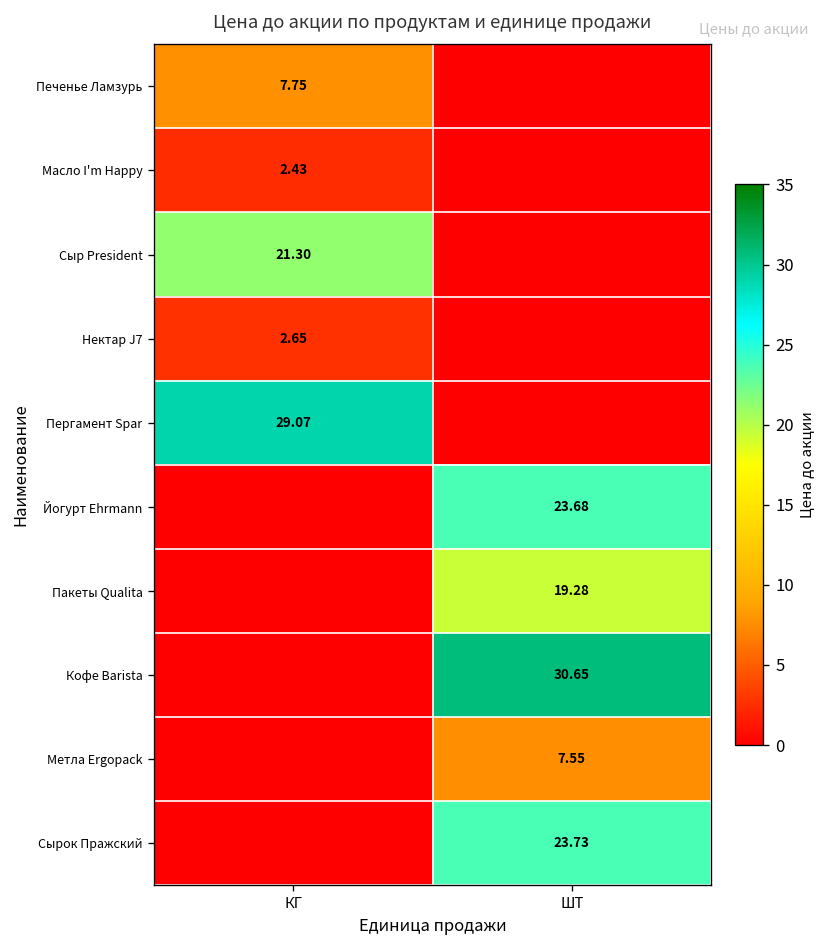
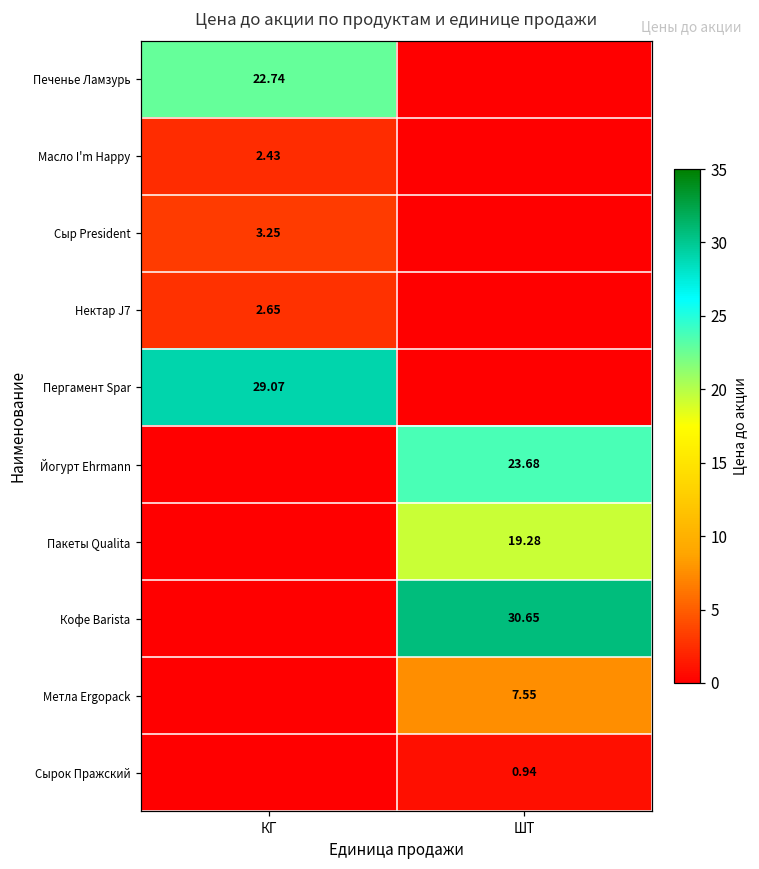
Печенье Ламзурь, КГ: 7.75 -> 22.74
Сыр President, КГ: 21.30 -> 3.25
Сырок Пражский, ШТ: 23.73 -> 0.94
